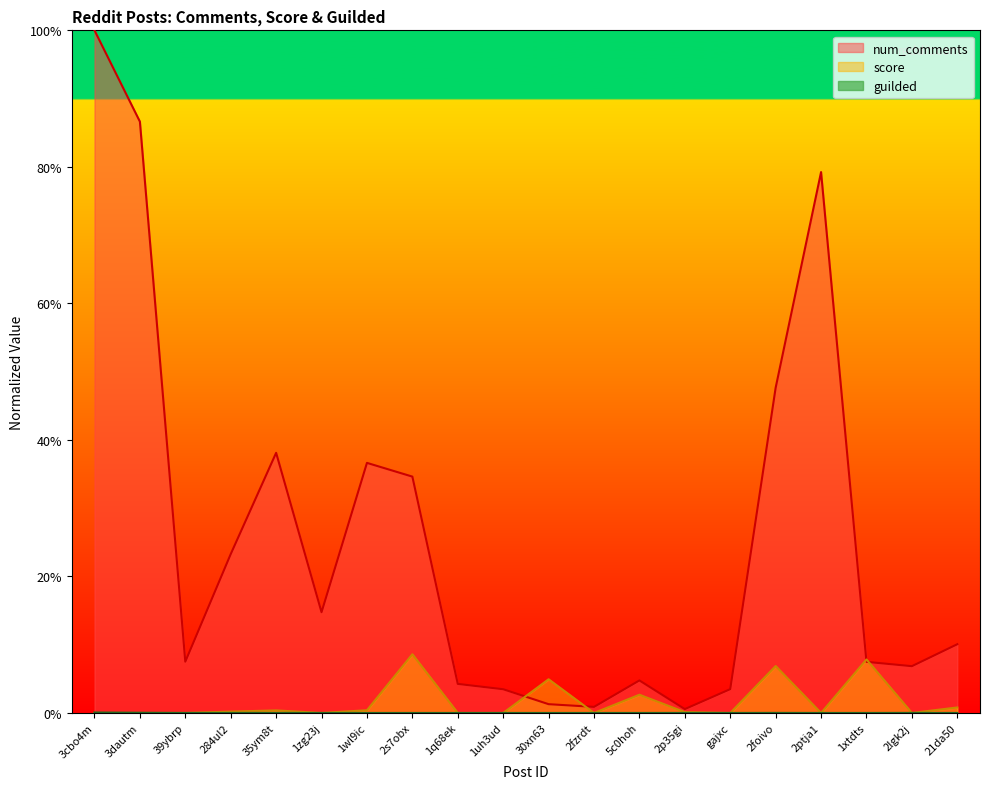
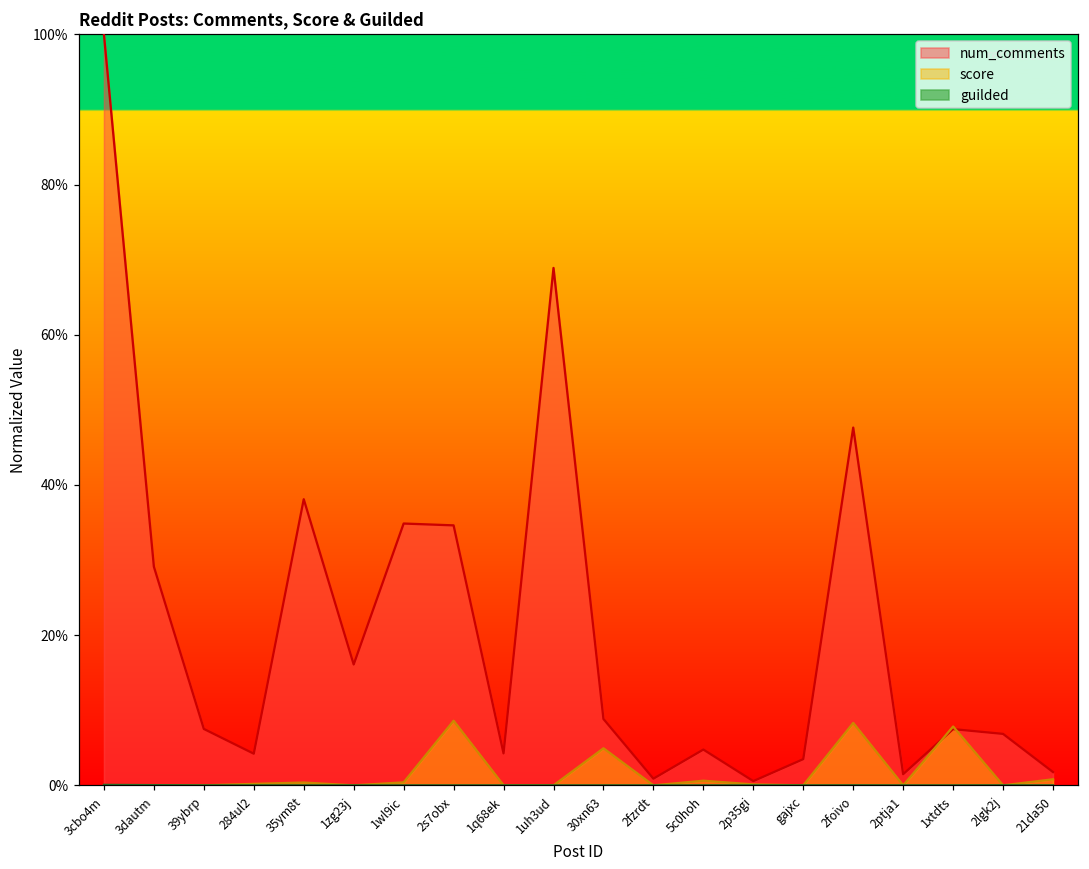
num_comments, 3dautm: 87% -> 29%
num_comments, 284ul2: 23% -> 4%
num_comments, 1zg23j: 15% -> 16%
num_comments, 1wl9ic: 37% -> 35%
num_comments, 1uh3ud: 3% -> 69%
num_comments, 30xn63: 1% -> 9%
score, 5c0hoh: 3% -> 1%
score, 2foivo: 7% -> 8%
num_comments, 2ptja1: 79% -> 1%
num_comments, 21da50: 10% -> 2%
